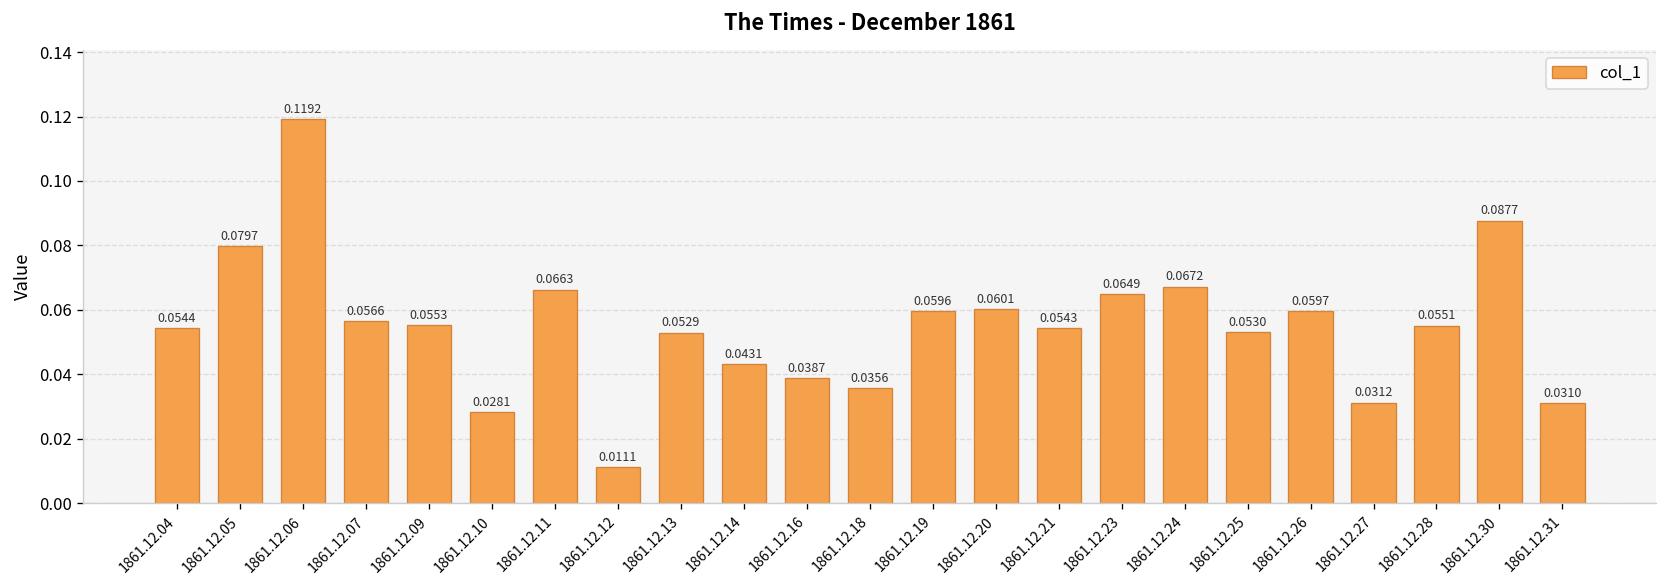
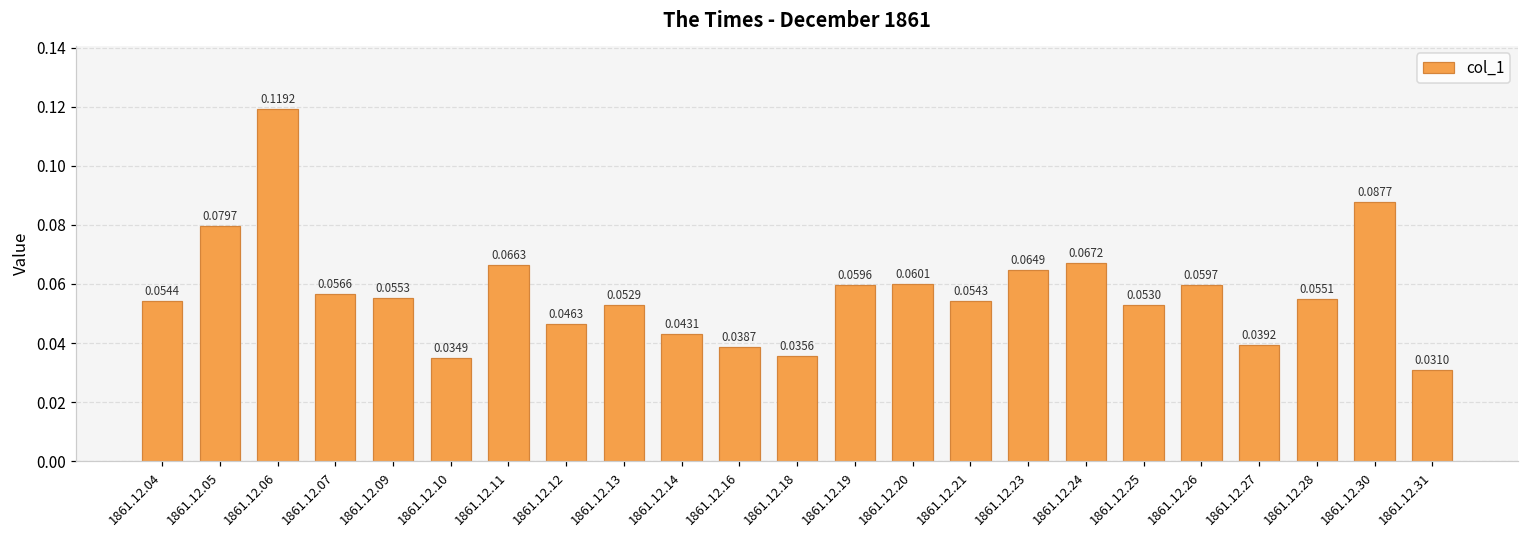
1861.12.10: 0.0281 -> 0.0349
1861.12.12: 0.0111 -> 0.0463
1861.12.27: 0.0312 -> 0.0392
